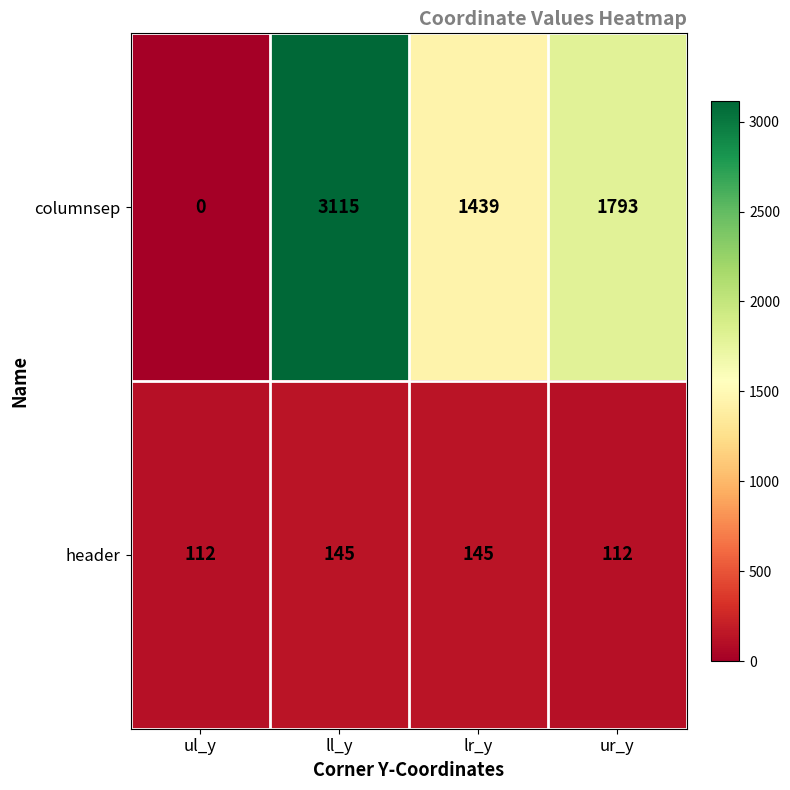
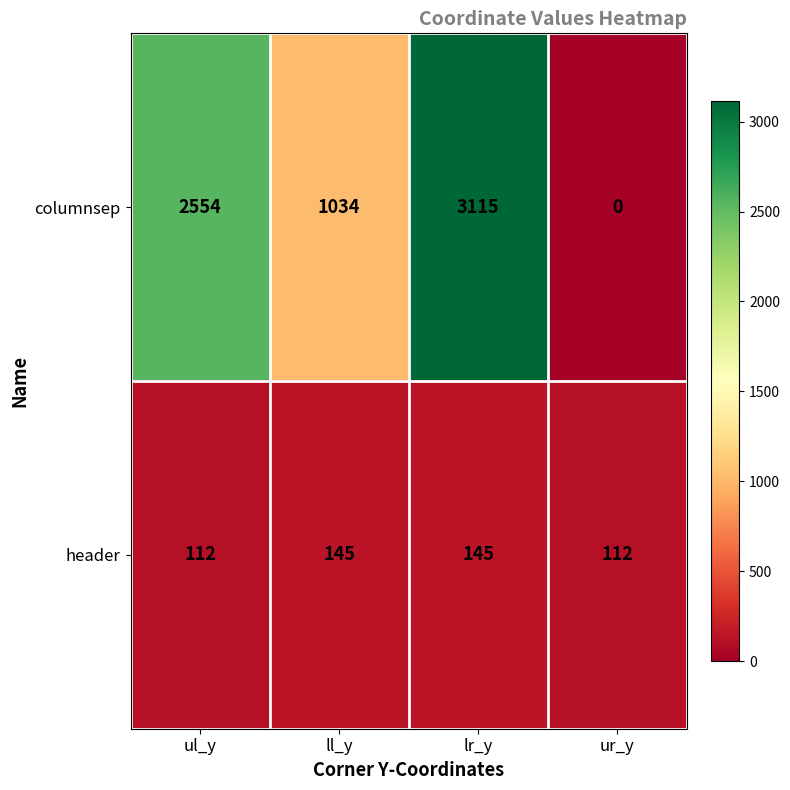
columnsep, ul_y: 0 -> 2554
columnsep, ll_y: 3115 -> 1034
columnsep, lr_y: 1439 -> 3115
columnsep, ur_y: 1793 -> 0
